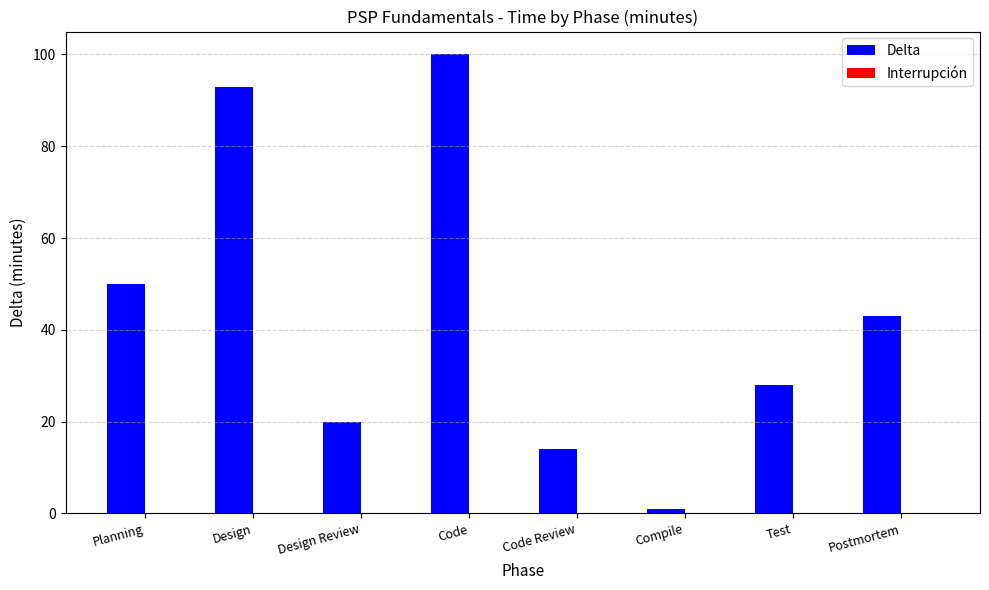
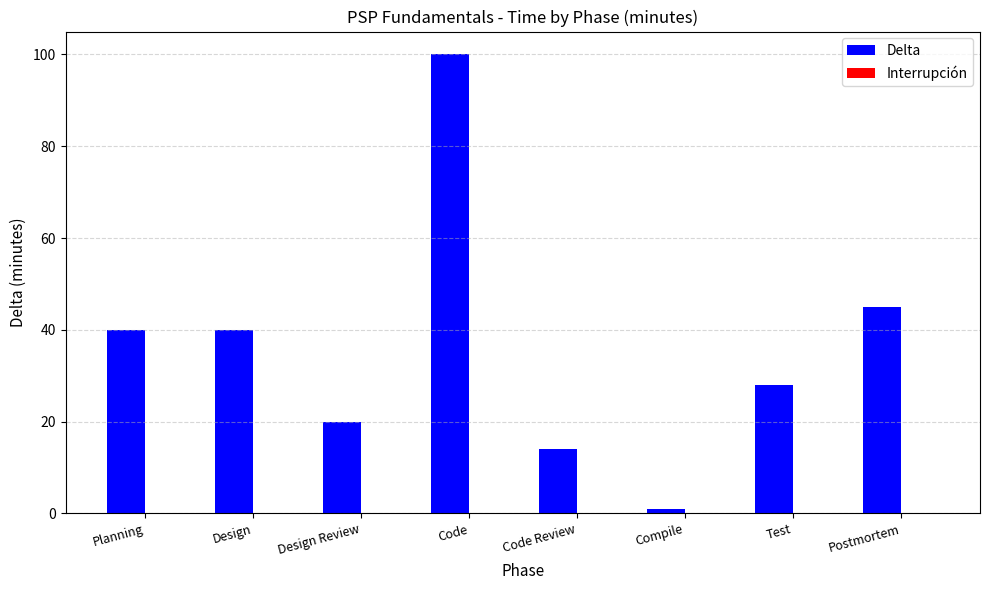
Delta, Planning: 50 -> 40
Delta, Design: 93 -> 40
Delta, Postmortem: 43 -> 45
